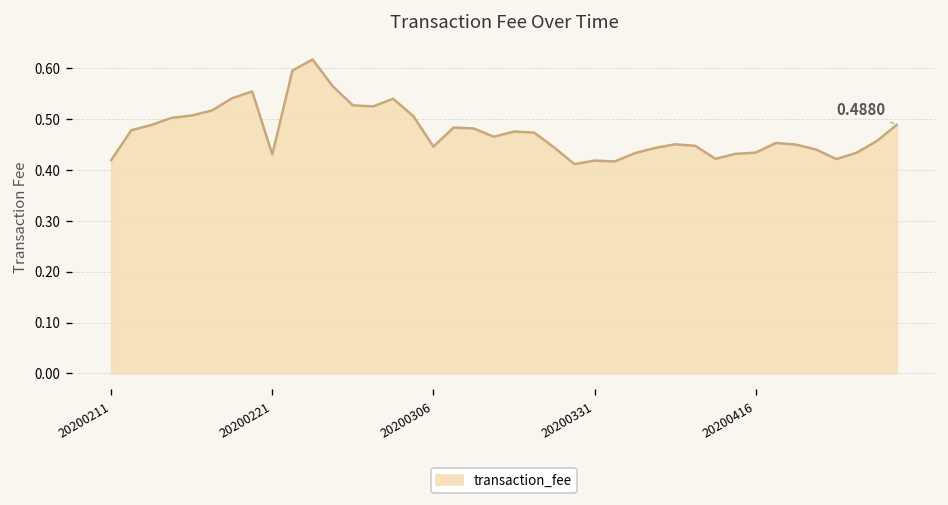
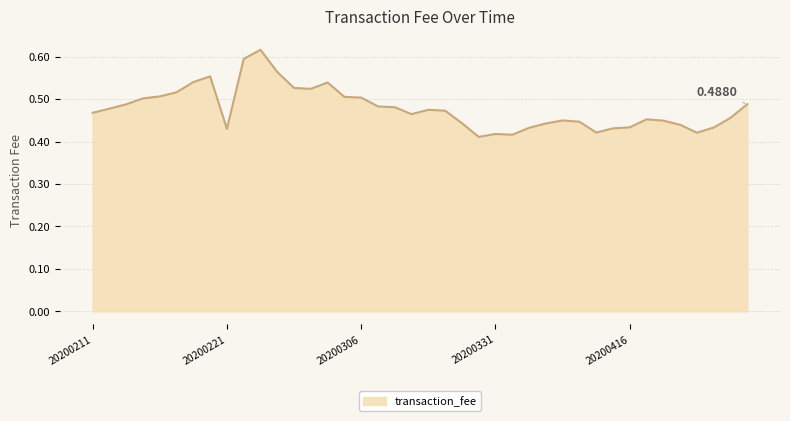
20200211: 0.42 -> 0.47
20200306: 0.45 -> 0.50
